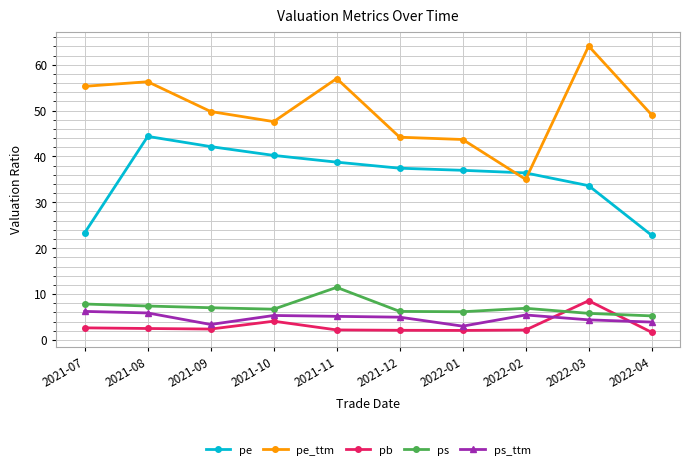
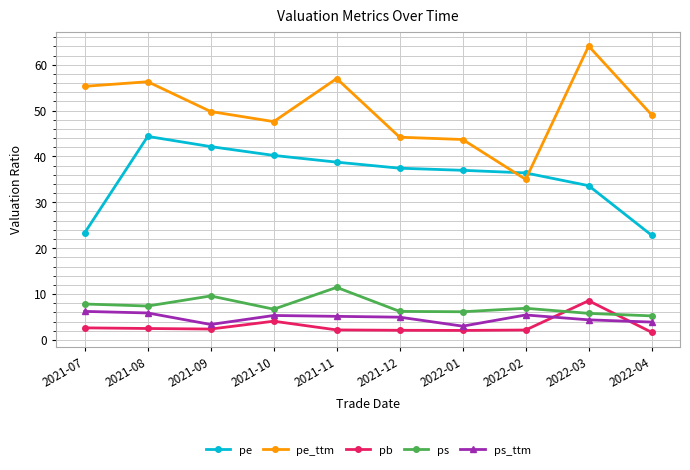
ps, 2021-09: 7 -> 10
